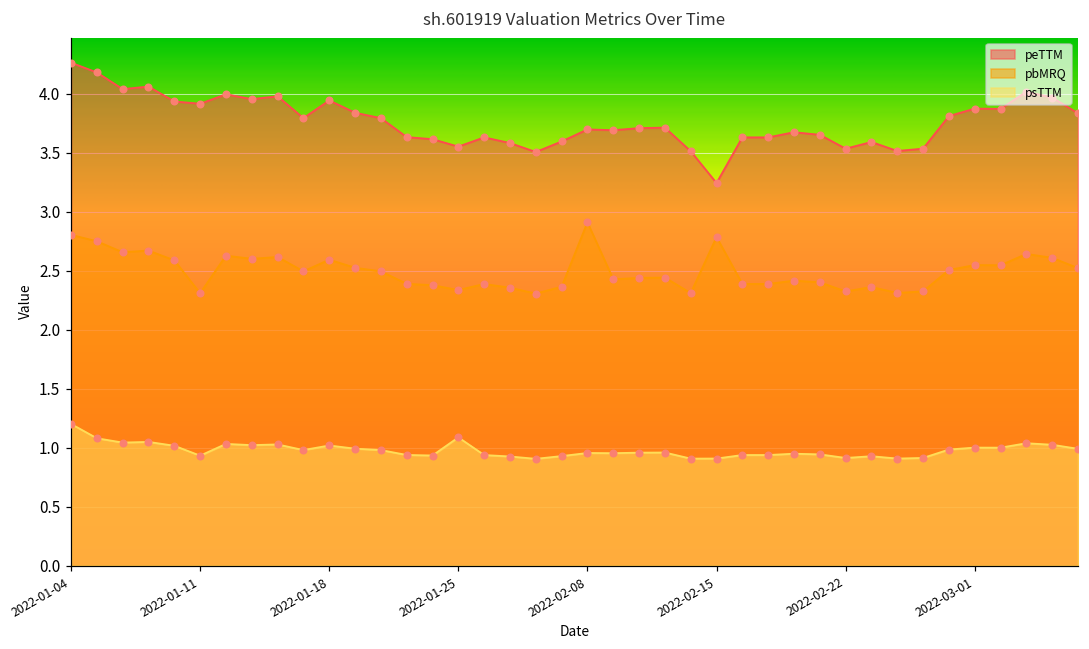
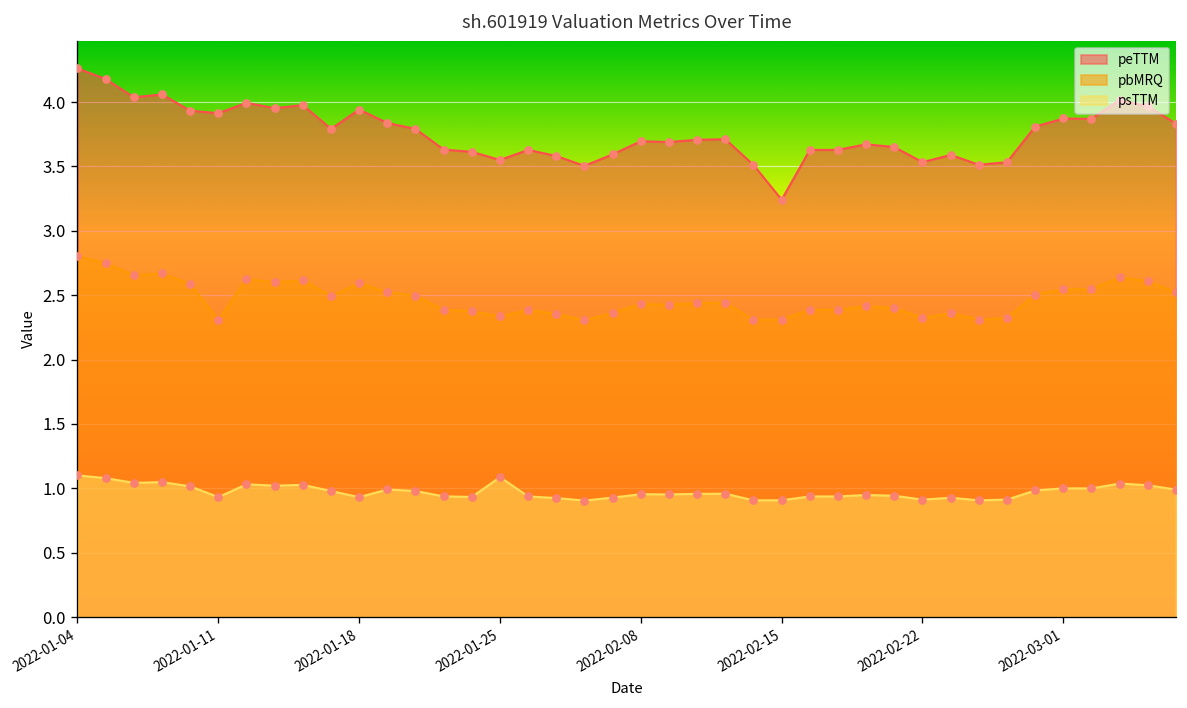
psTTM, 2022-01-04: 1.20 -> 1.10
psTTM, 2022-01-18: 1.02 -> 0.93
pbMRQ, 2022-02-08: 2.91 -> 2.43
pbMRQ, 2022-02-15: 2.78 -> 2.31
